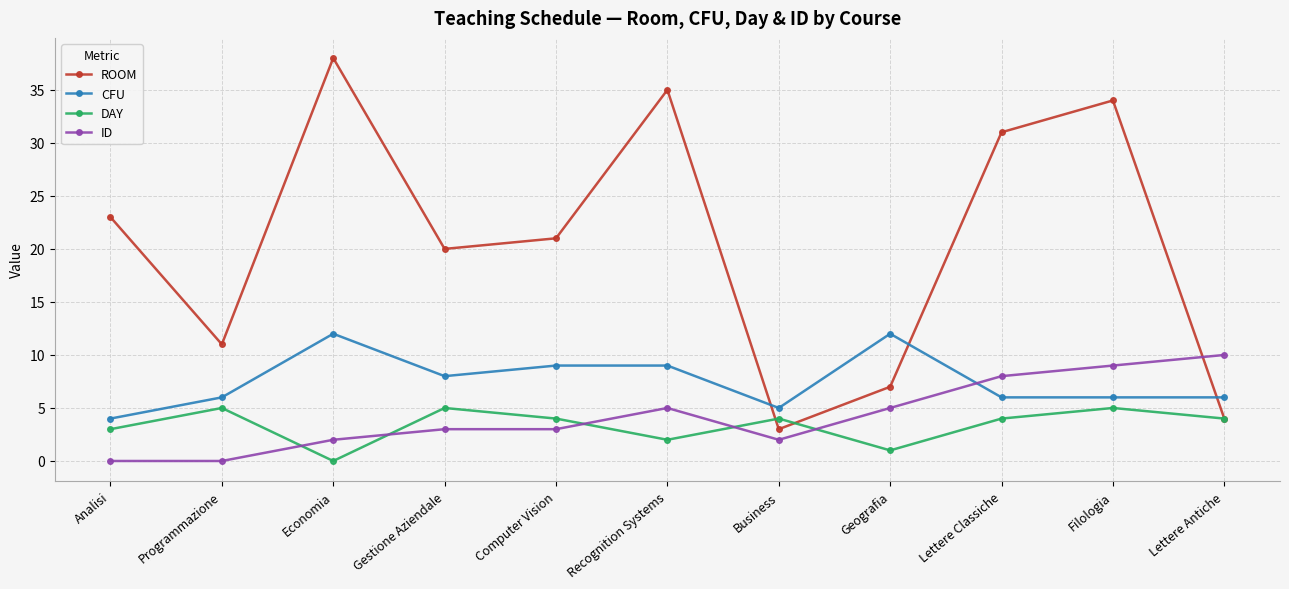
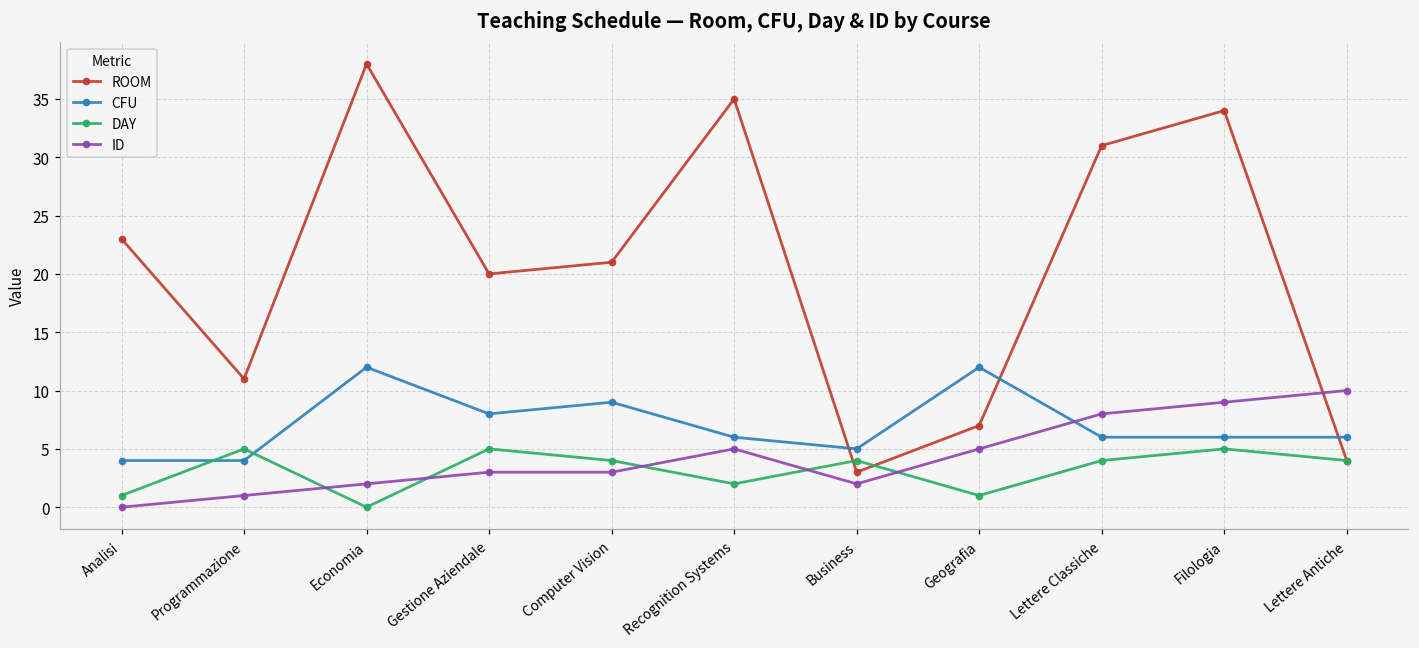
DAY, Analisi: 3 -> 1
CFU, Programmazione: 6 -> 4
ID, Programmazione: 0 -> 1
CFU, Recognition Systems: 9 -> 6
